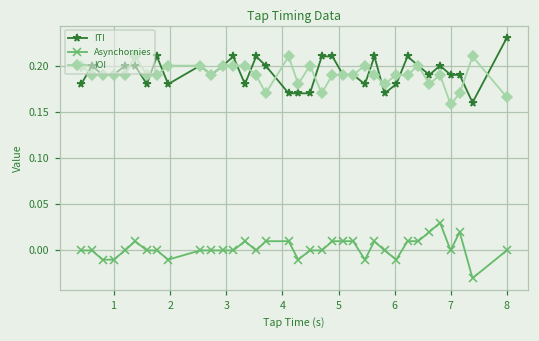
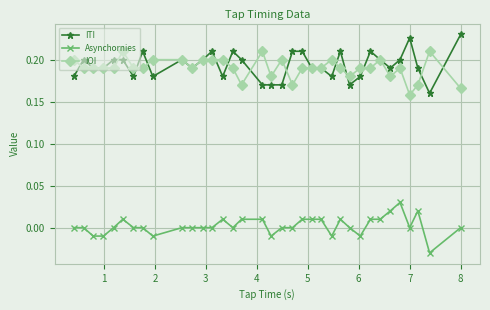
ITI, 7: 0.19 -> 0.23
